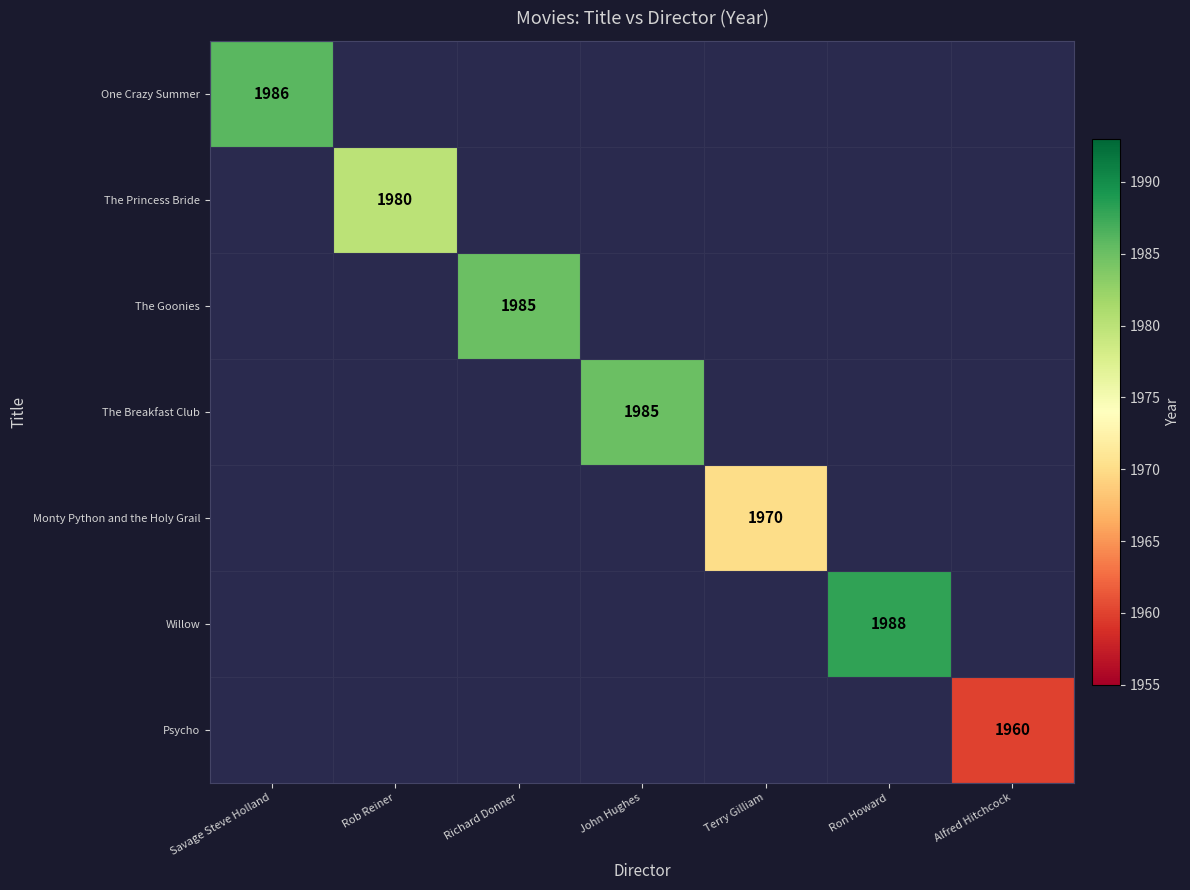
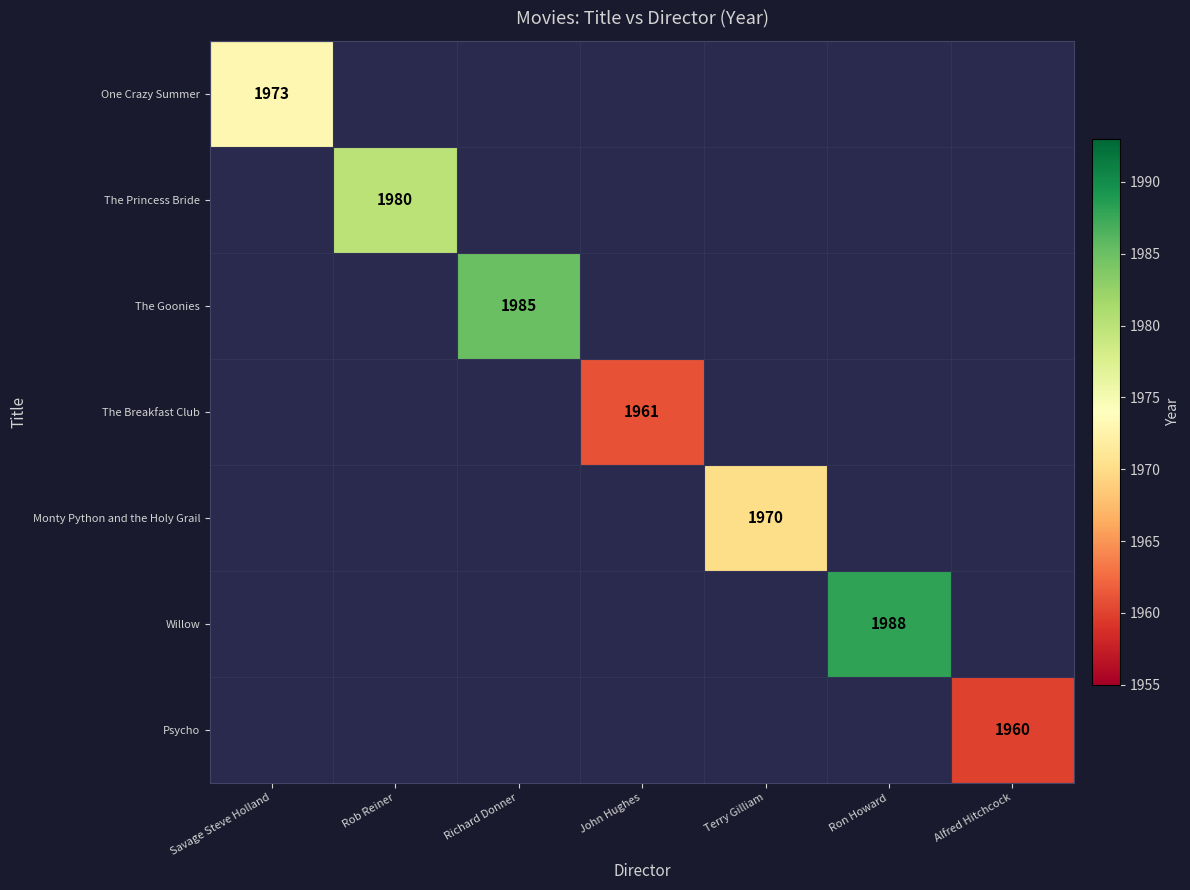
One Crazy Summer, Savage Steve Holland: 1986 -> 1973
The Breakfast Club, John Hughes: 1985 -> 1961
